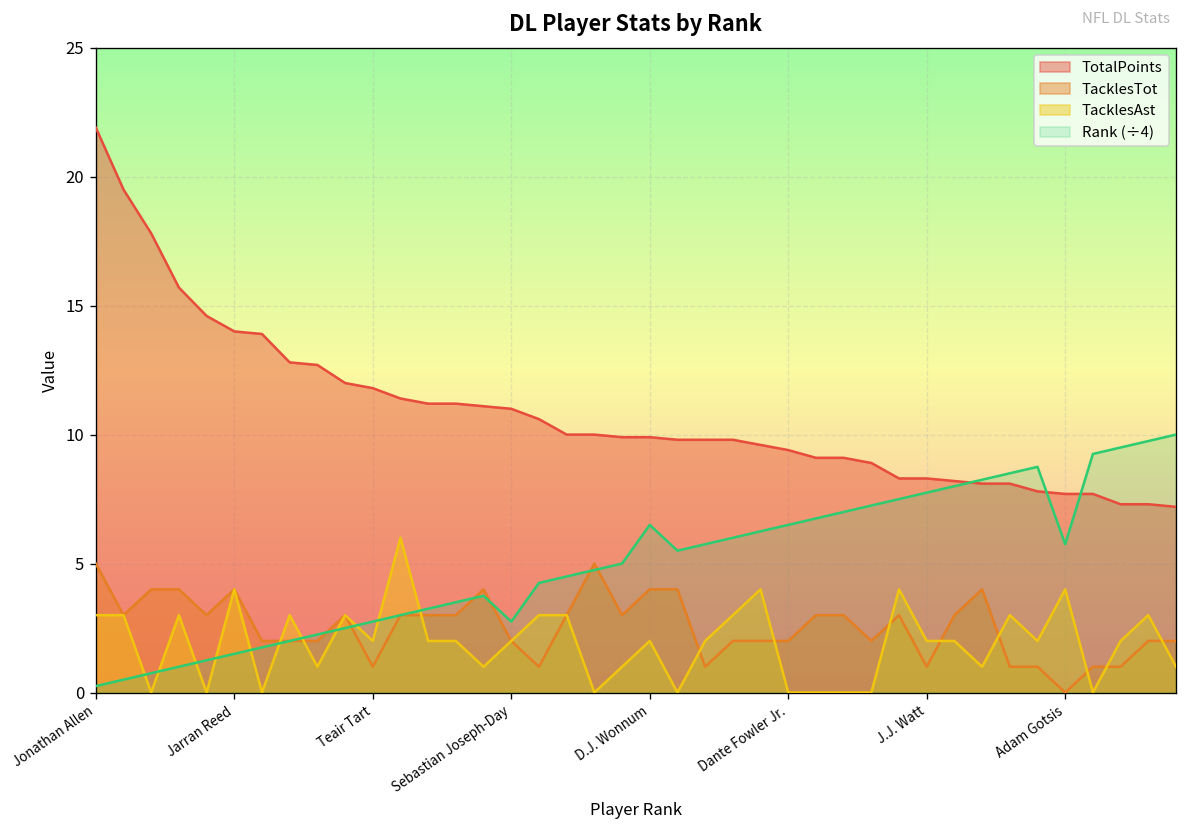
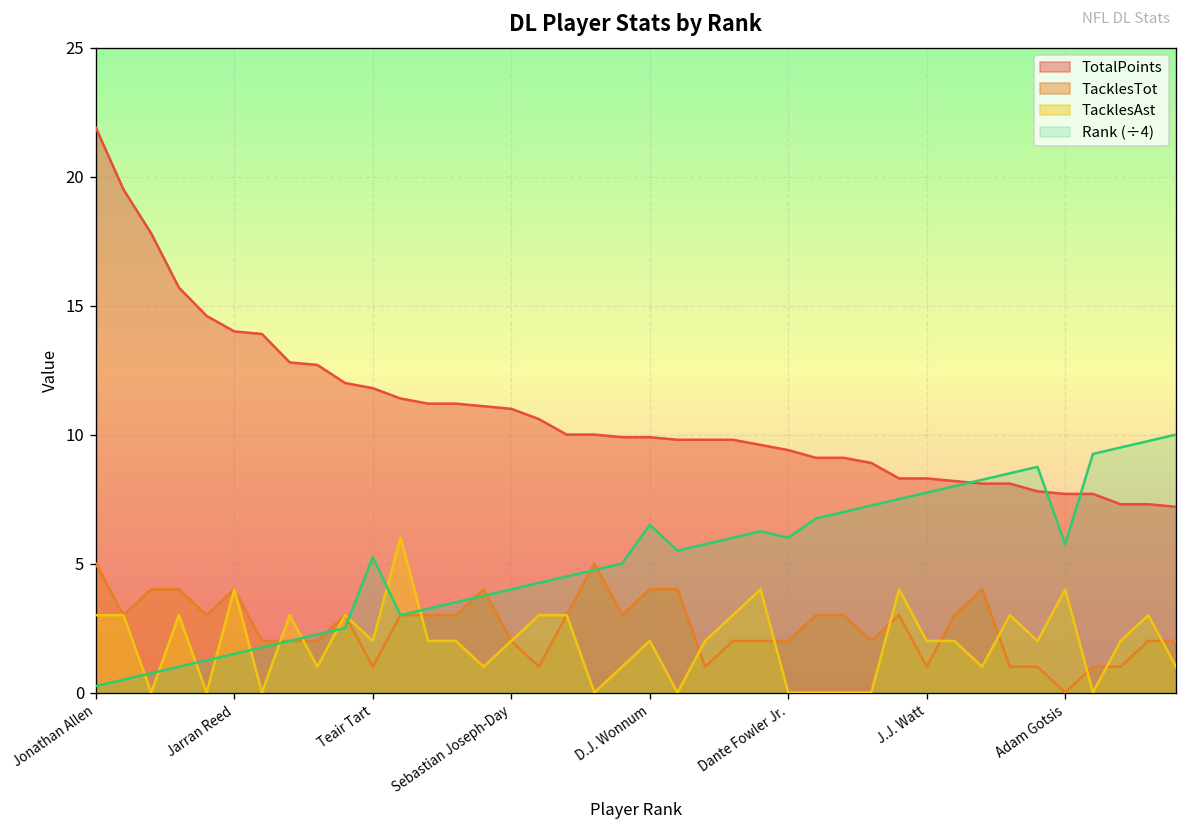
Rank (÷4), Teair Tart: 2.8 -> 5.3
Rank (÷4), Sebastian Joseph-Day: 2.8 -> 4.0
Rank (÷4), Dante Fowler Jr.: 6.5 -> 6.0
